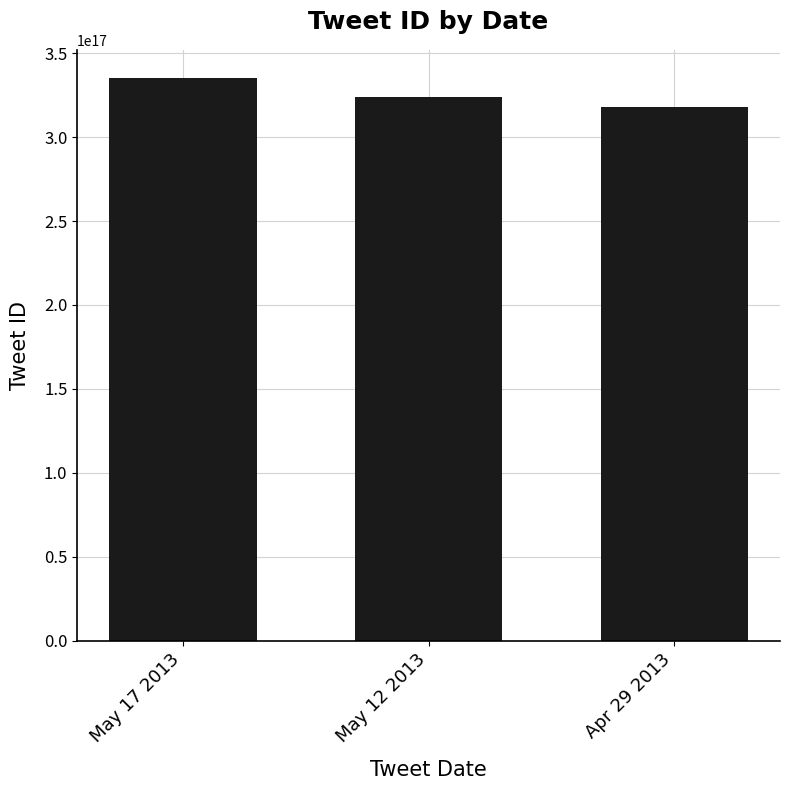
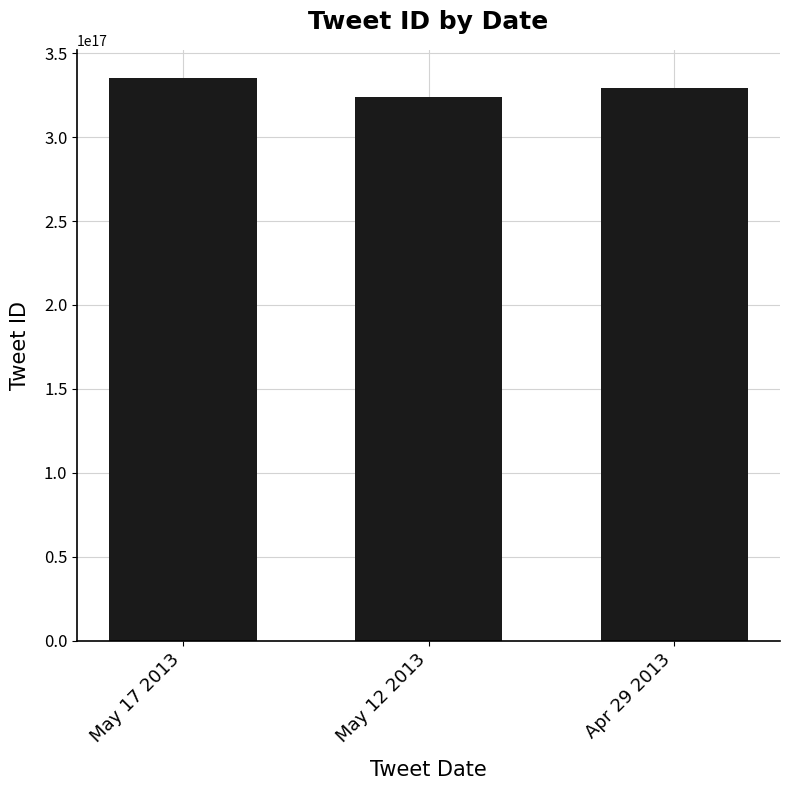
Apr 29 2013: 318000000000000000 -> 329000000000000000
